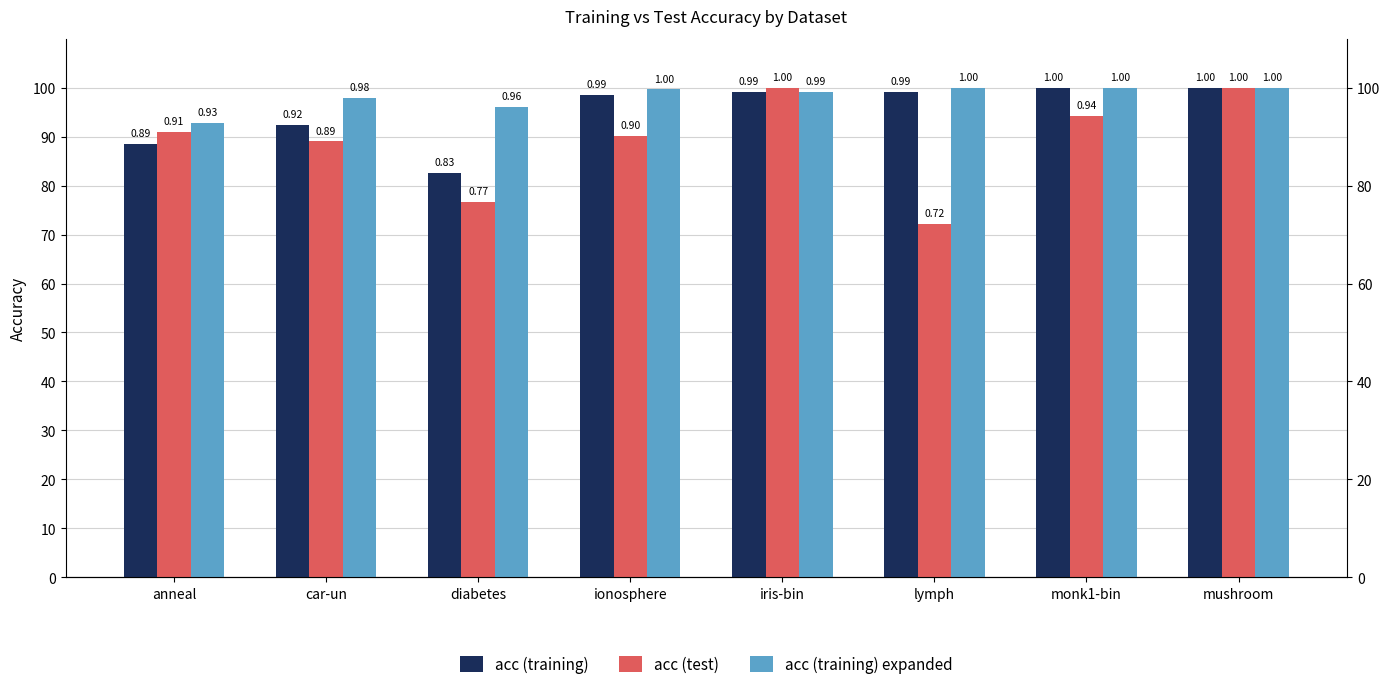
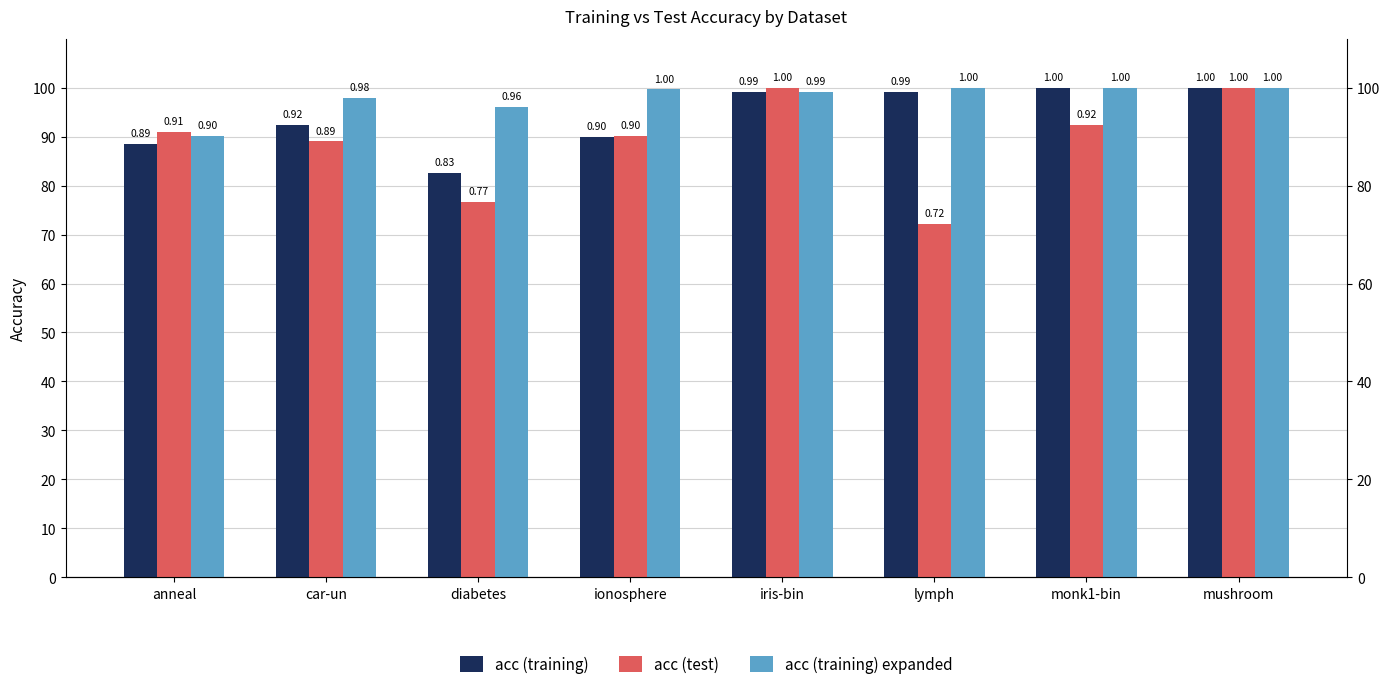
acc (training) expanded, anneal: 0.93 -> 0.90
acc (training), ionosphere: 0.99 -> 0.90
acc (test), monk1-bin: 0.94 -> 0.92
